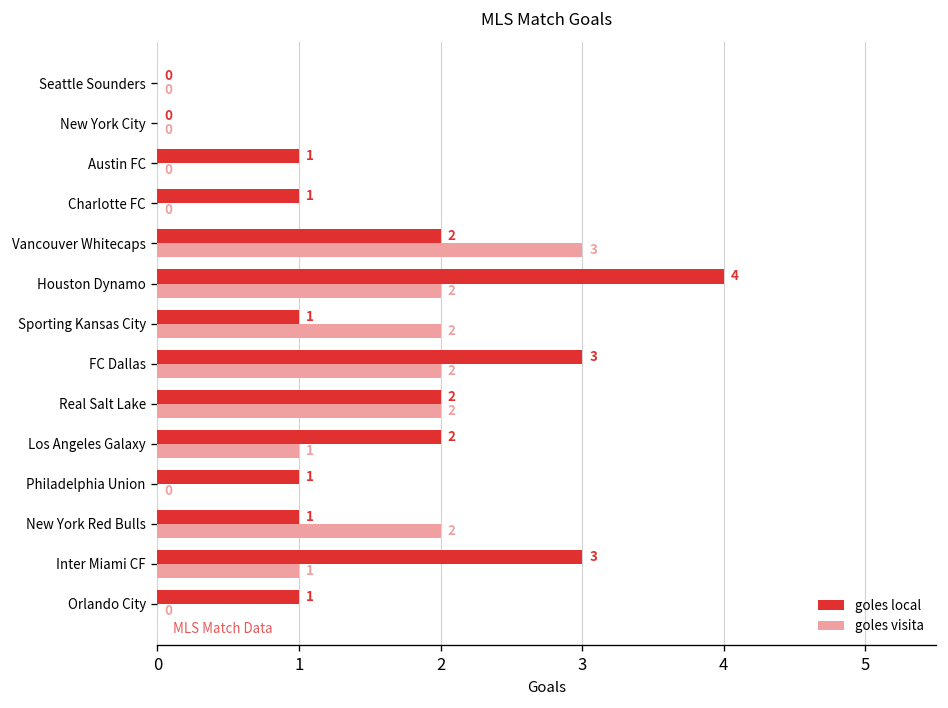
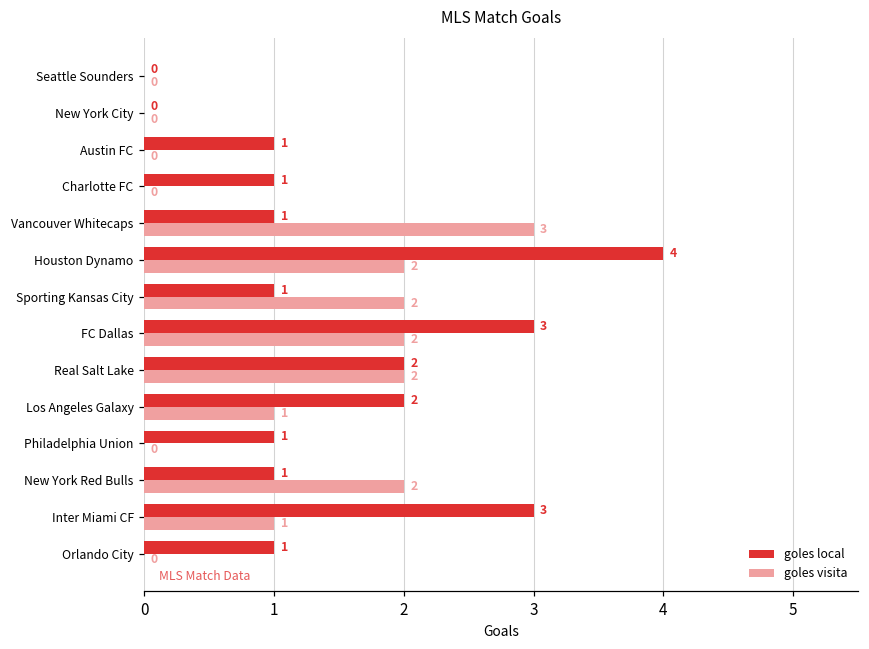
goles local, Vancouver Whitecaps: 2 -> 1
